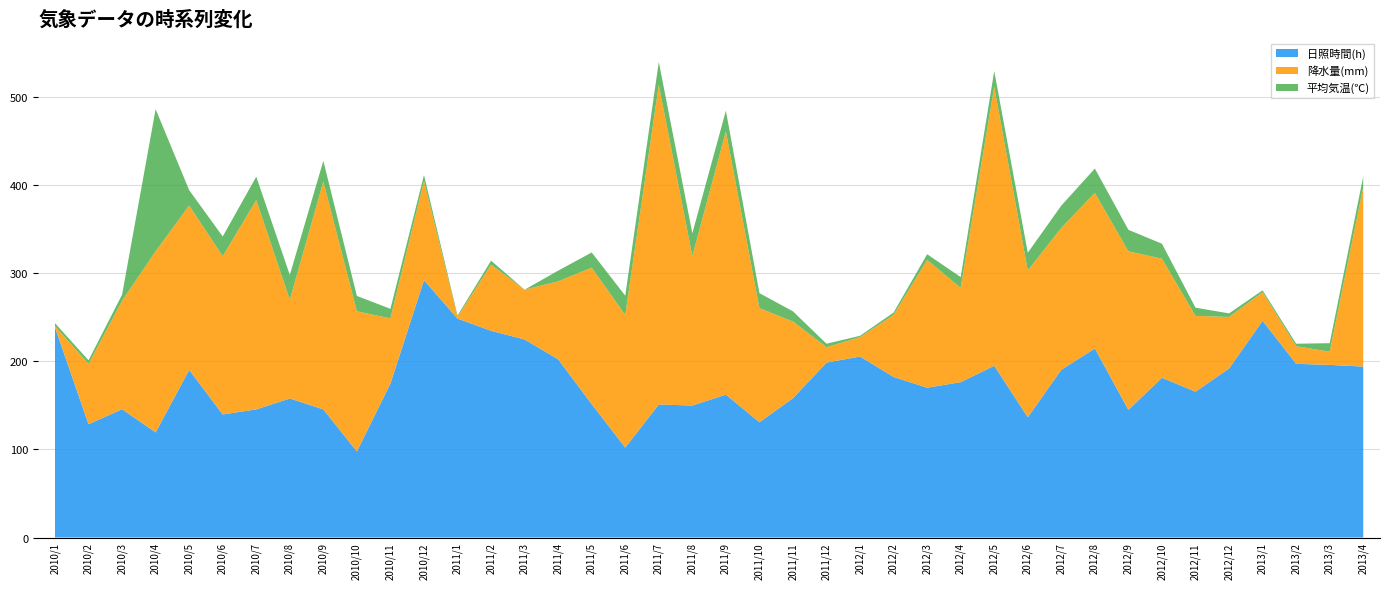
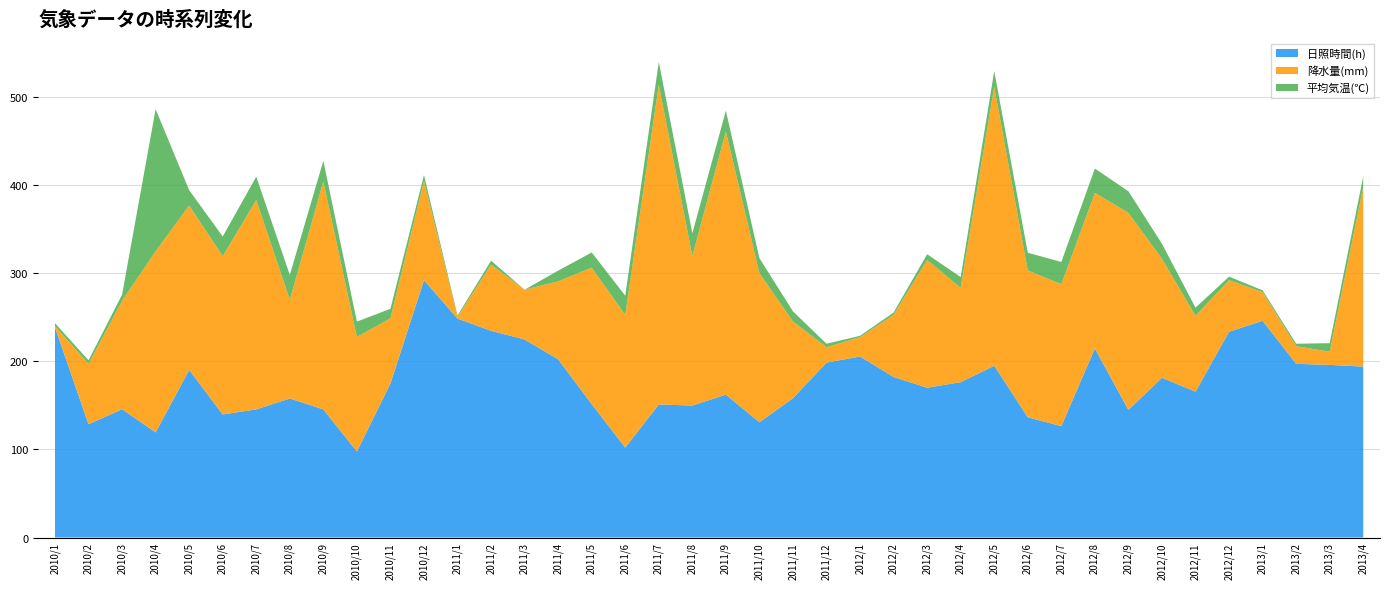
降水量(mm), 2010/10: 160 -> 130
降水量(mm), 2011/10: 130 -> 170
日照時間(h), 2012/7: 190 -> 130
降水量(mm), 2012/9: 180 -> 220
日照時間(h), 2012/12: 190 -> 230
